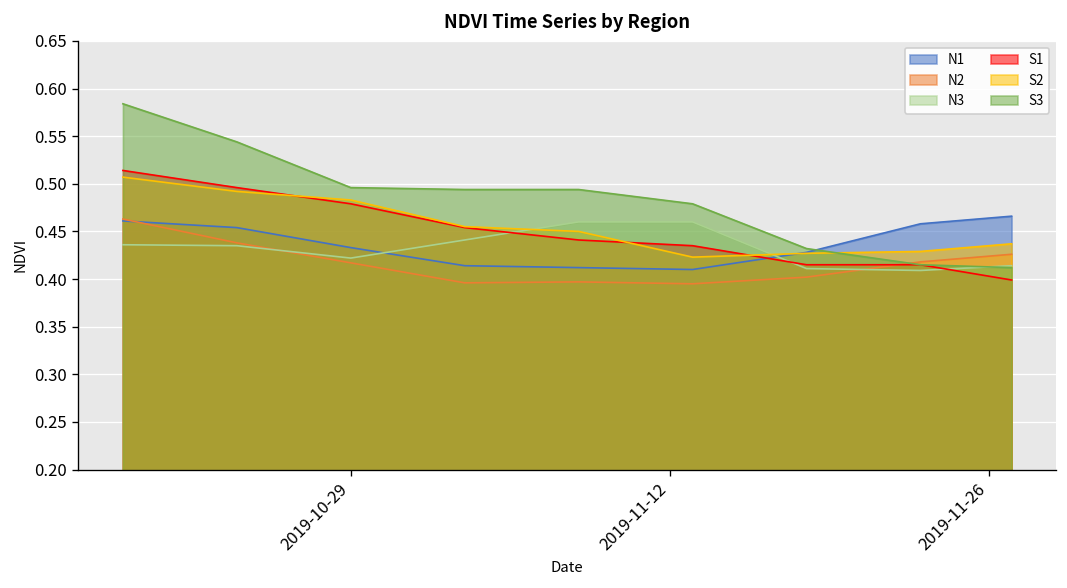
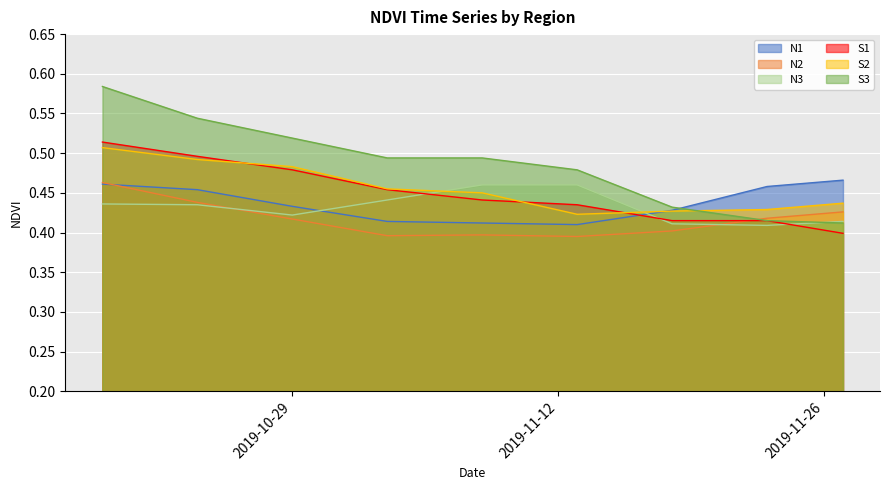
S3, 2019-10-29: 0.50 -> 0.52
